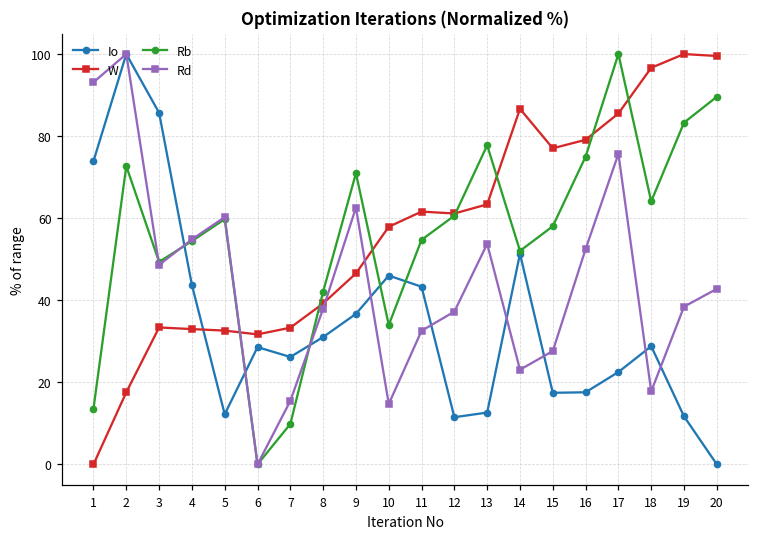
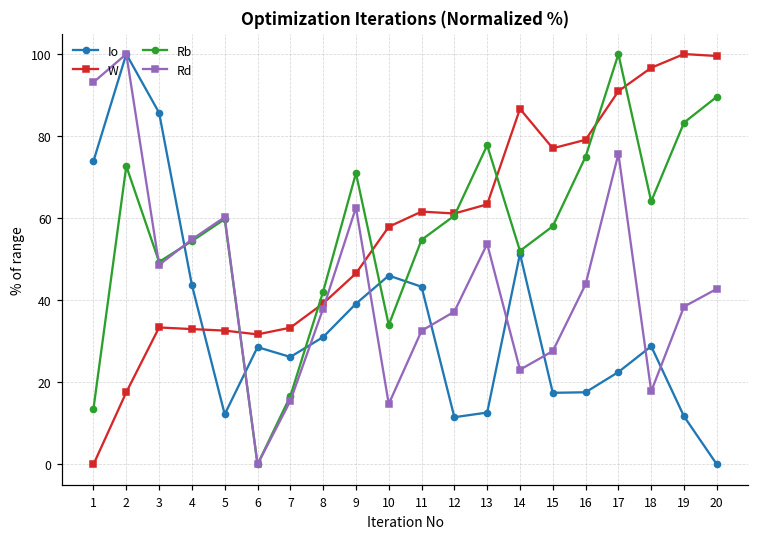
Rb, 7: 10 -> 17
Io, 9: 37 -> 39
Rd, 16: 52 -> 44
W, 17: 86 -> 91
